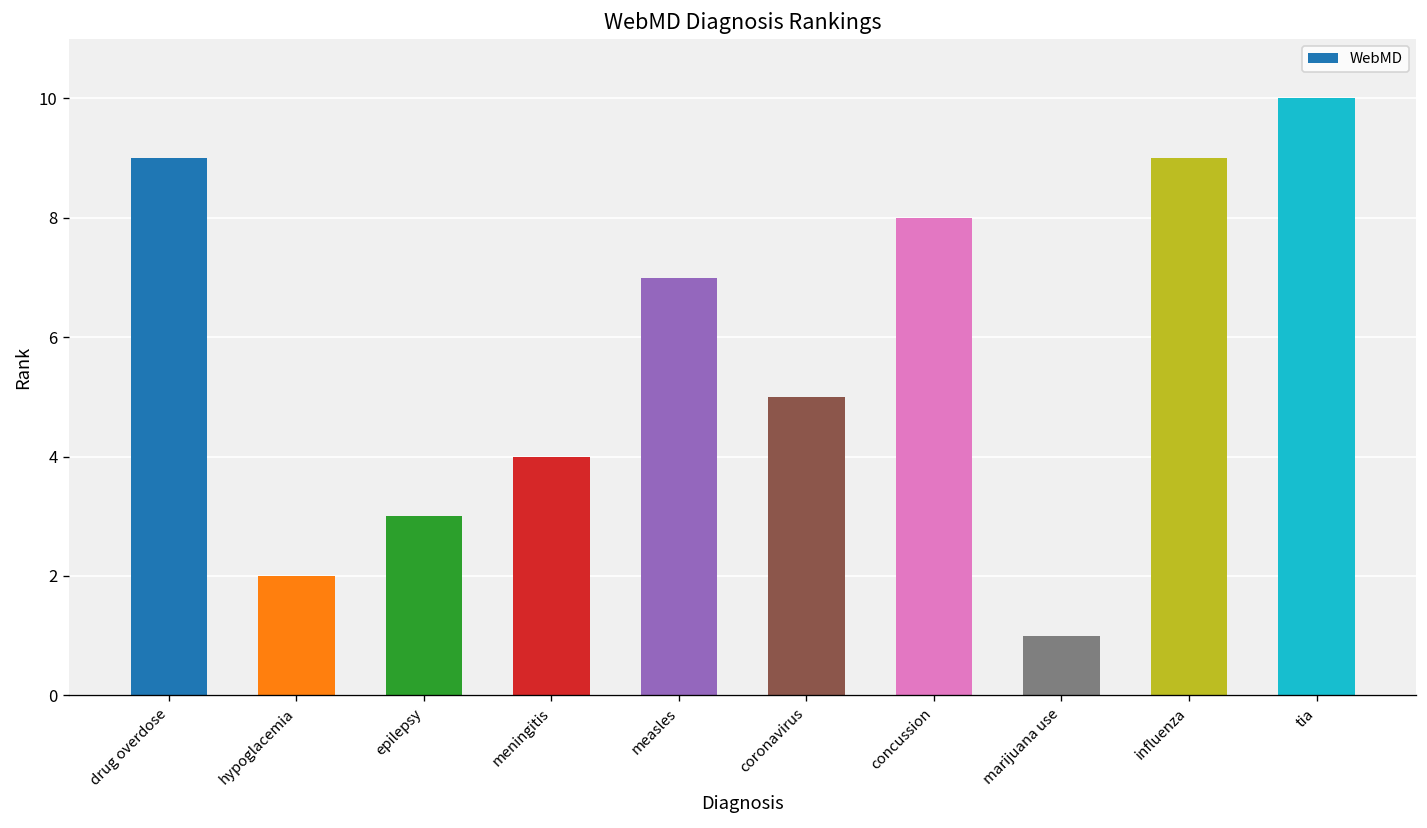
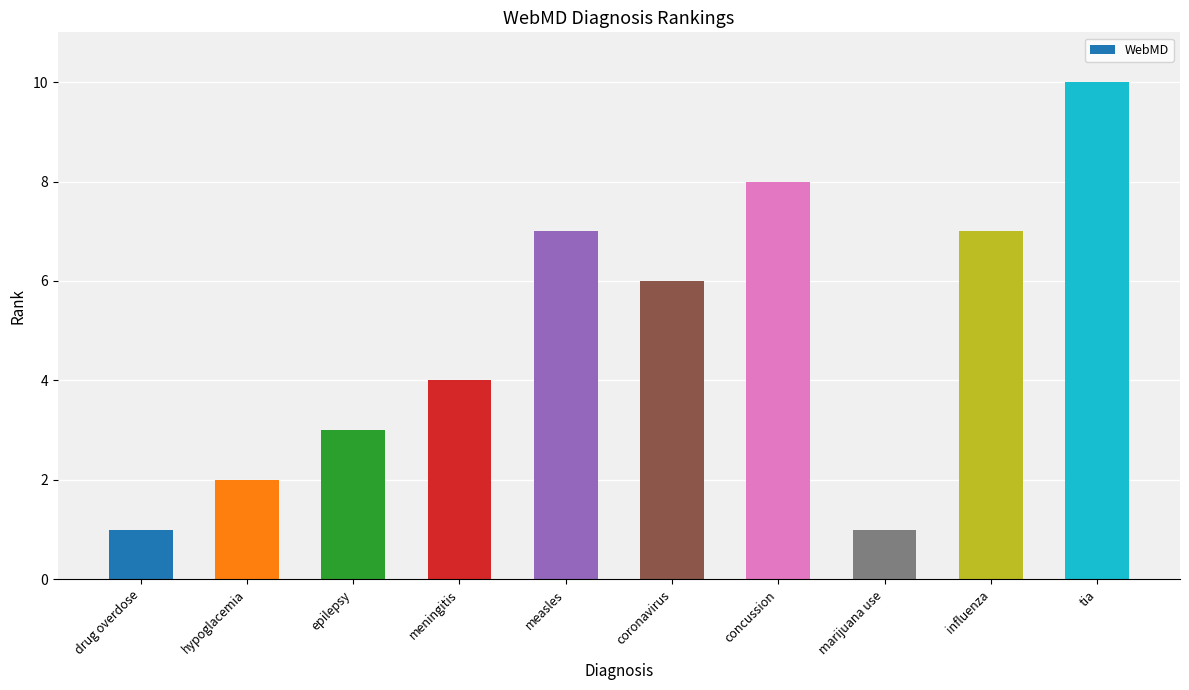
drug overdose: 9 -> 1
coronavirus: 5 -> 6
influenza: 9 -> 7
